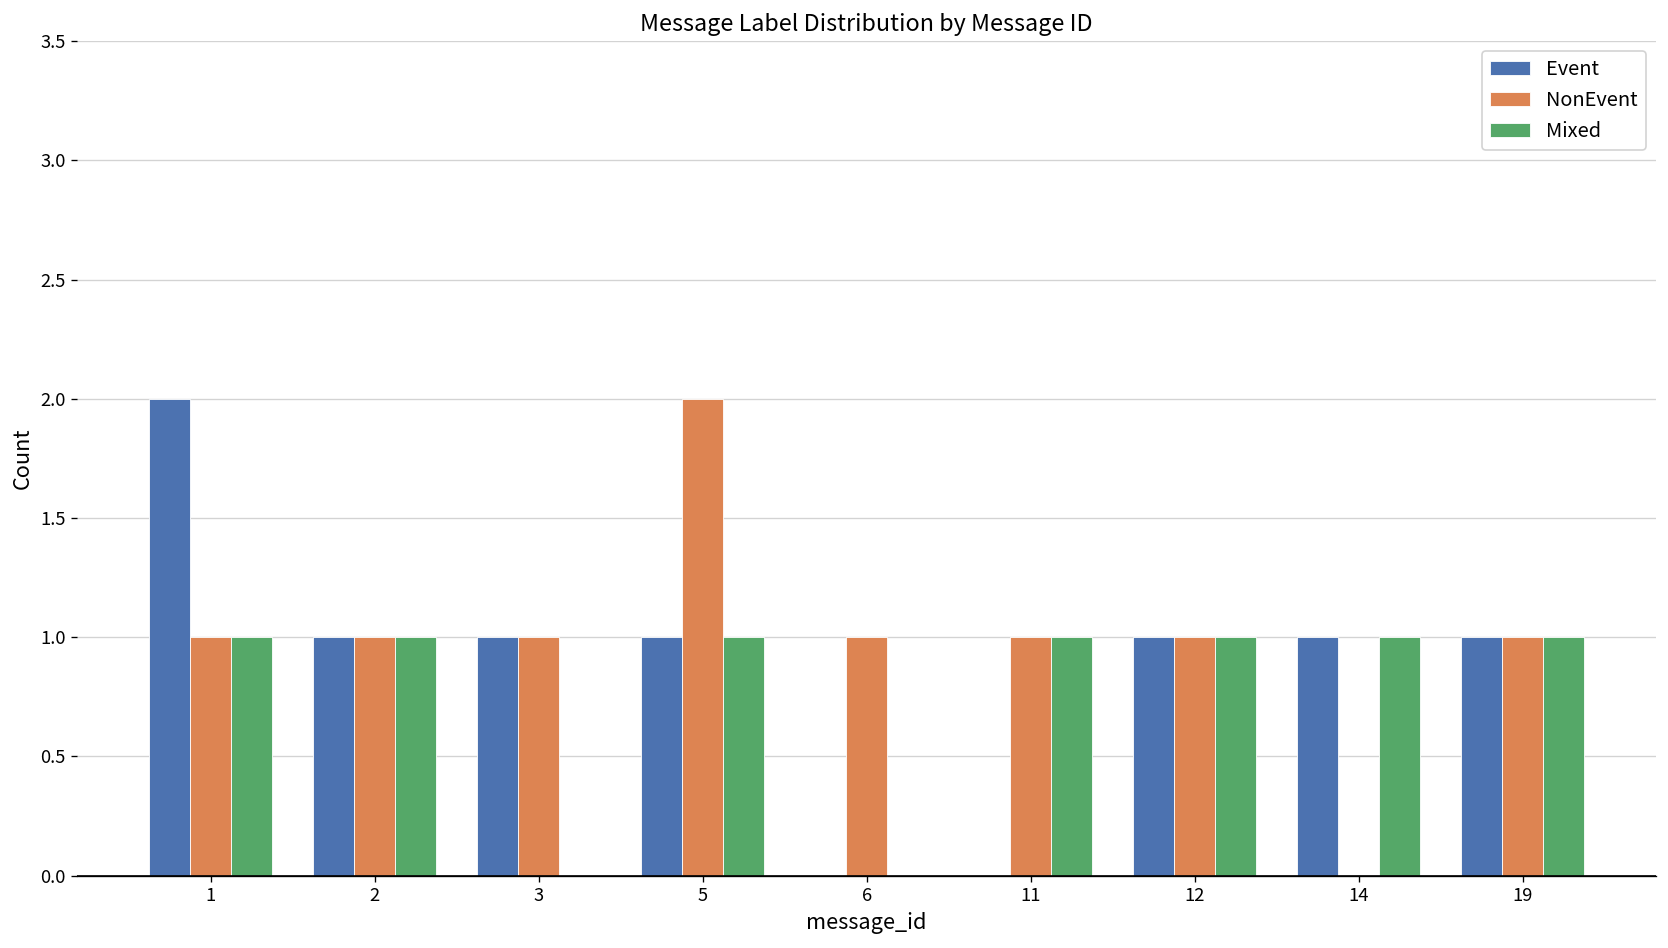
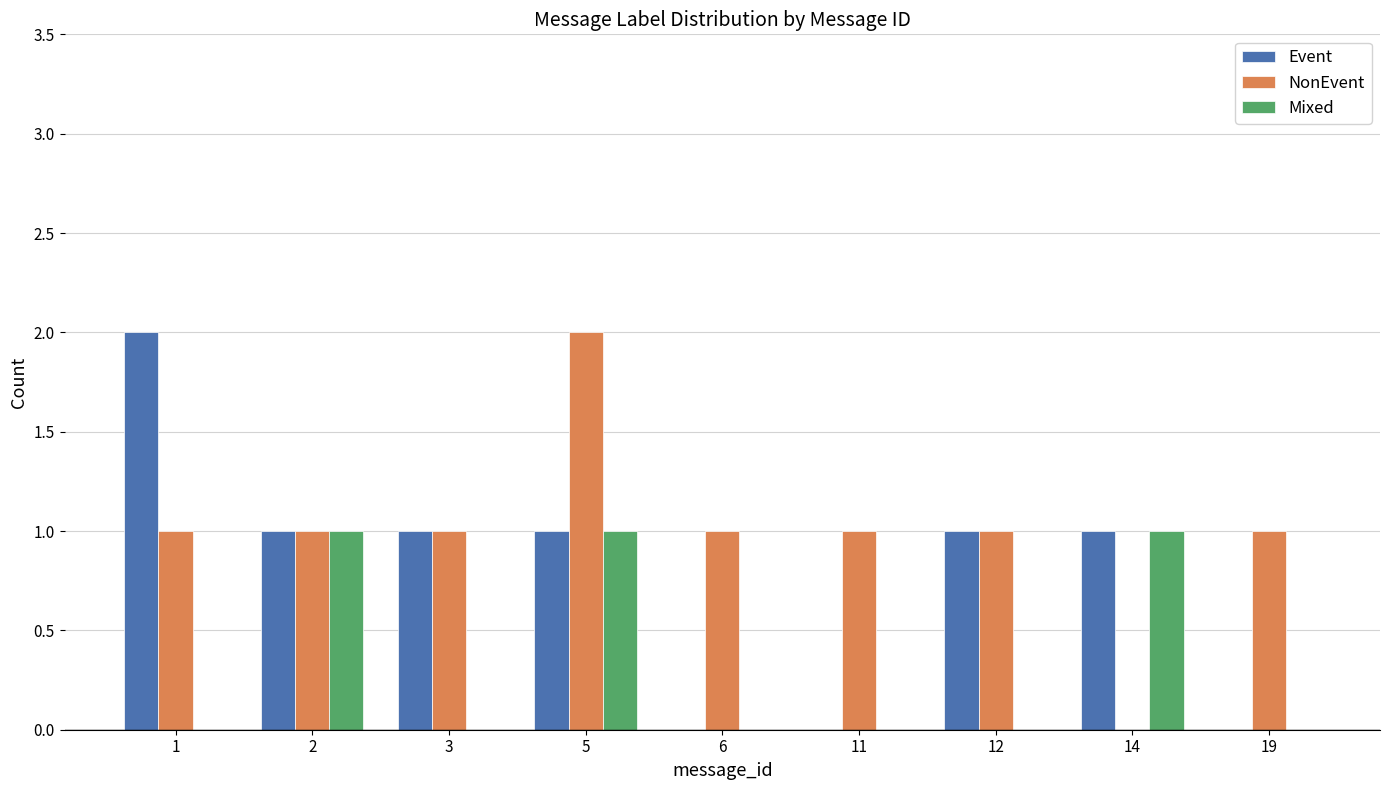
Mixed, 1: 1 -> 0
Mixed, 11: 1 -> 0
Mixed, 12: 1 -> 0
Event, 19: 1 -> 0
Mixed, 19: 1 -> 0
